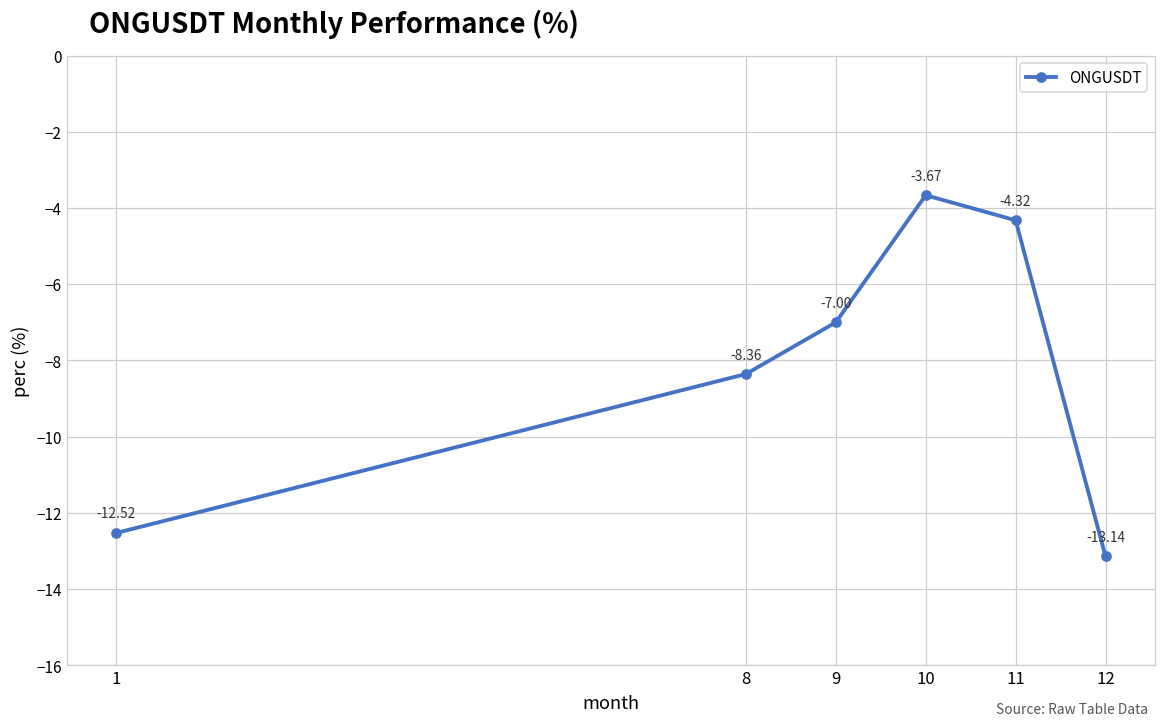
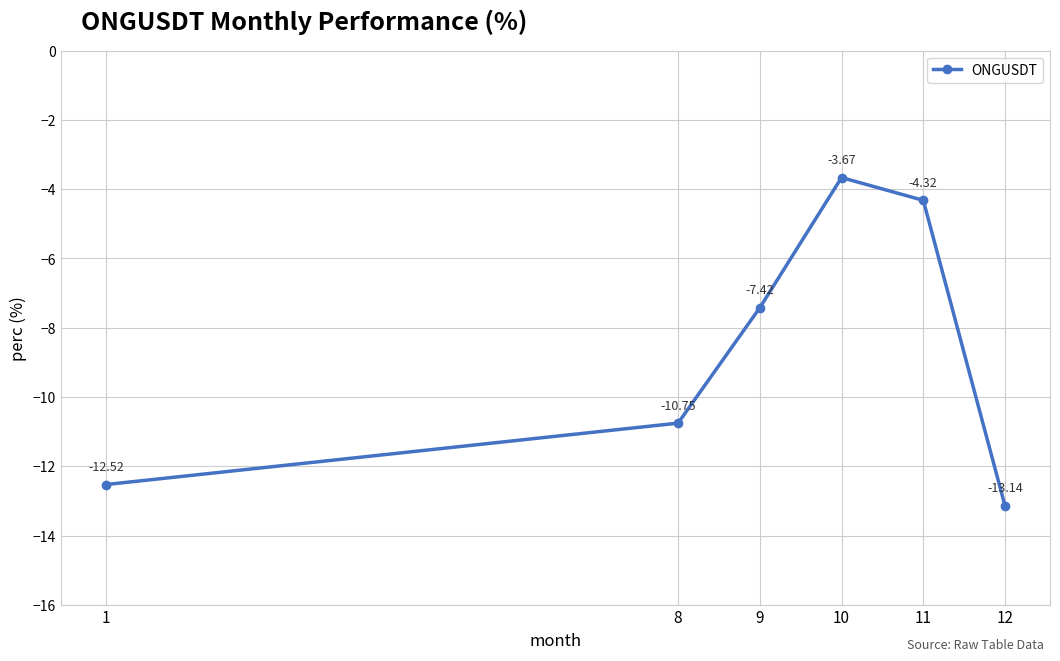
8: -8.36 -> -10.75
9: -7.00 -> -7.42
